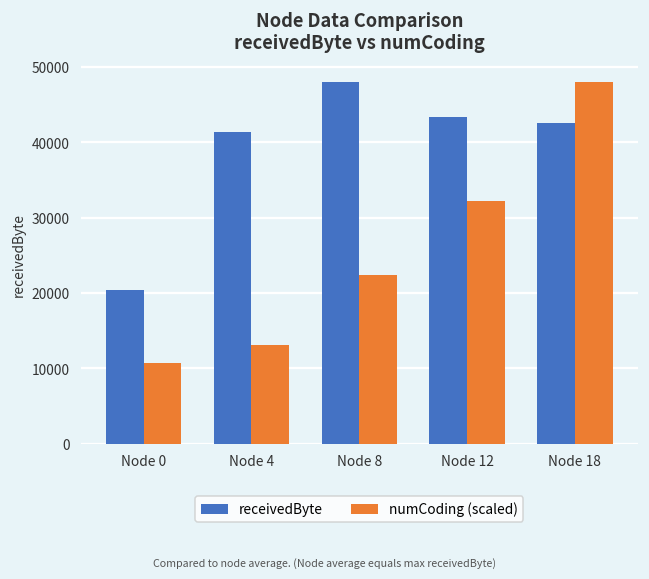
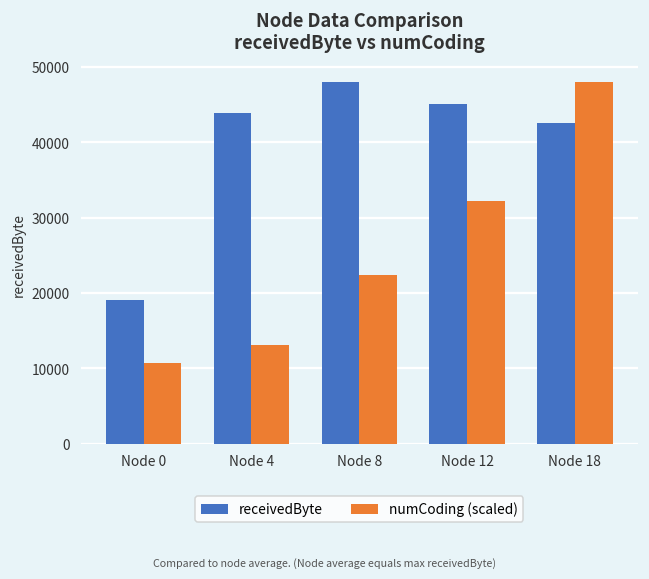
receivedByte, Node 0: 20000 -> 19000
receivedByte, Node 4: 41000 -> 44000
receivedByte, Node 12: 43000 -> 45000
